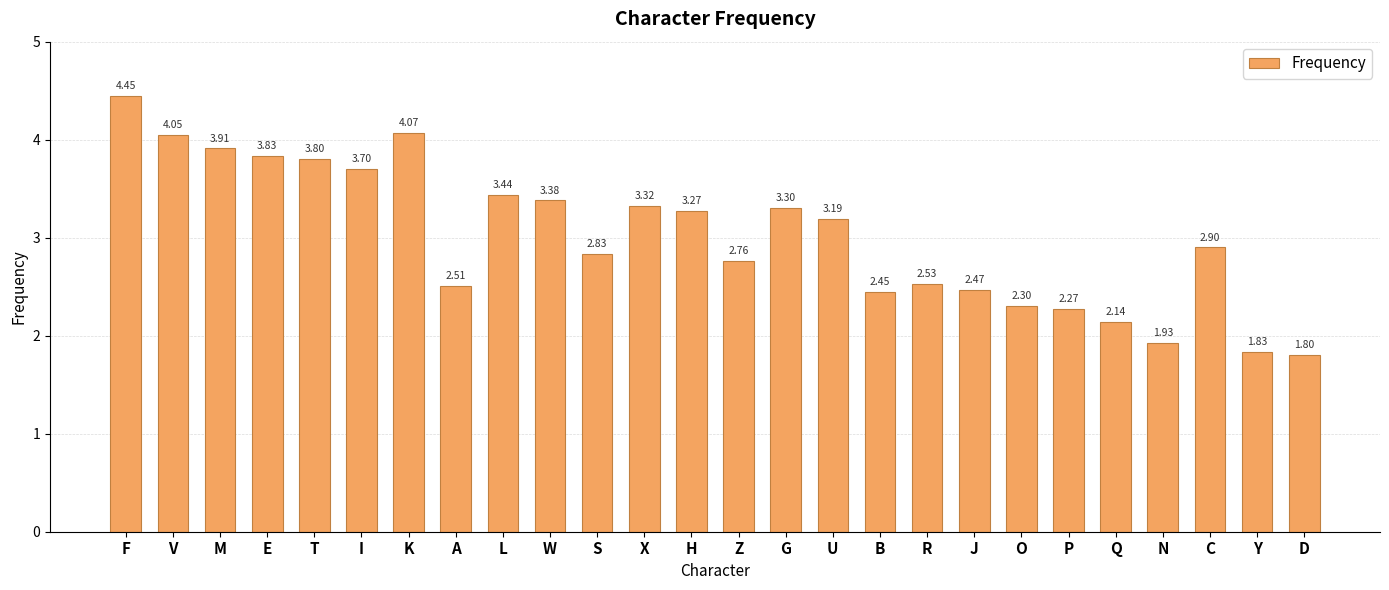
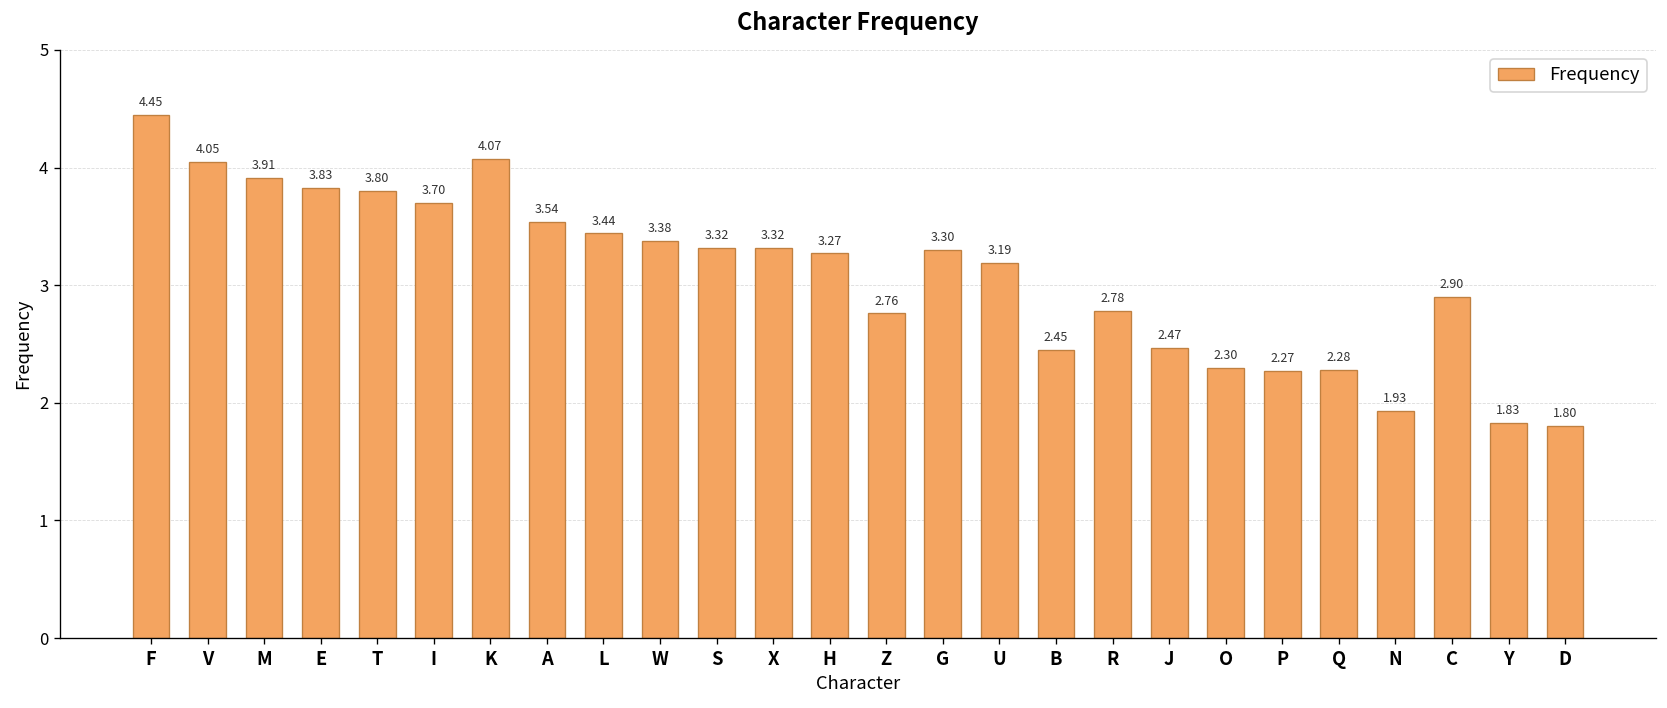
A: 2.51 -> 3.54
S: 2.83 -> 3.32
R: 2.53 -> 2.78
Q: 2.14 -> 2.28
